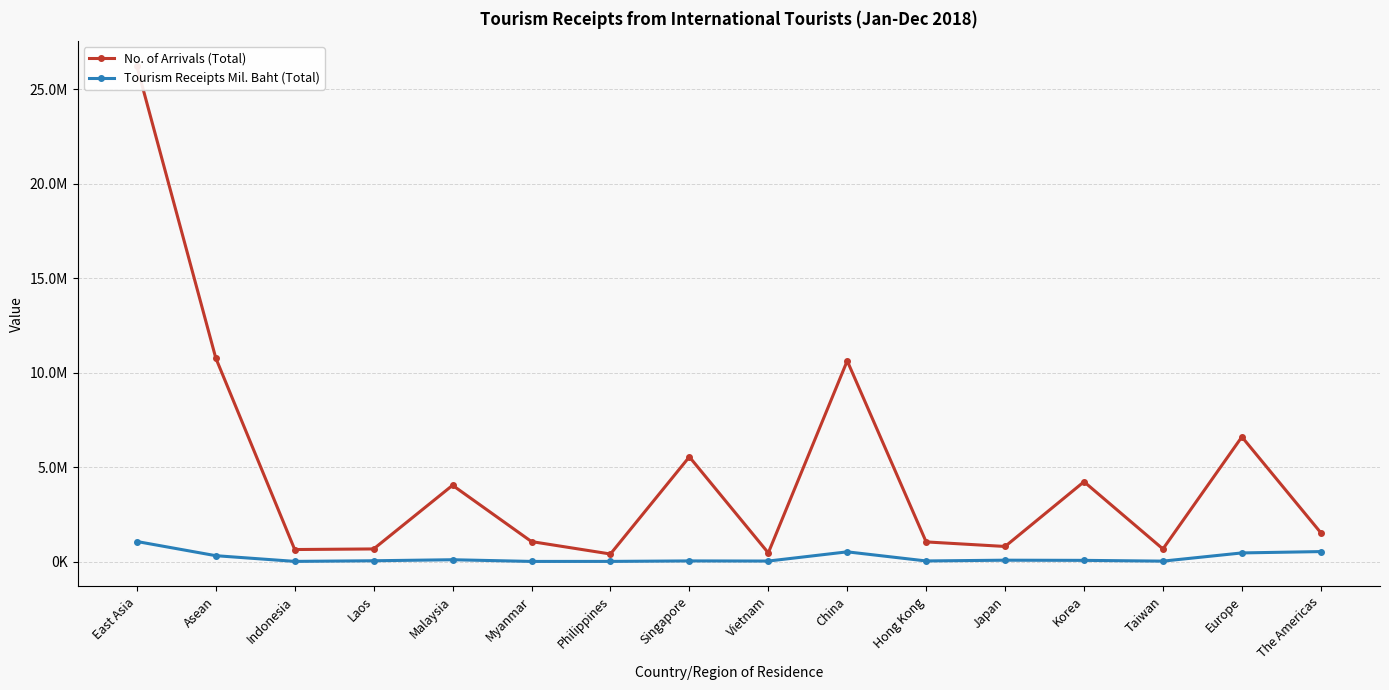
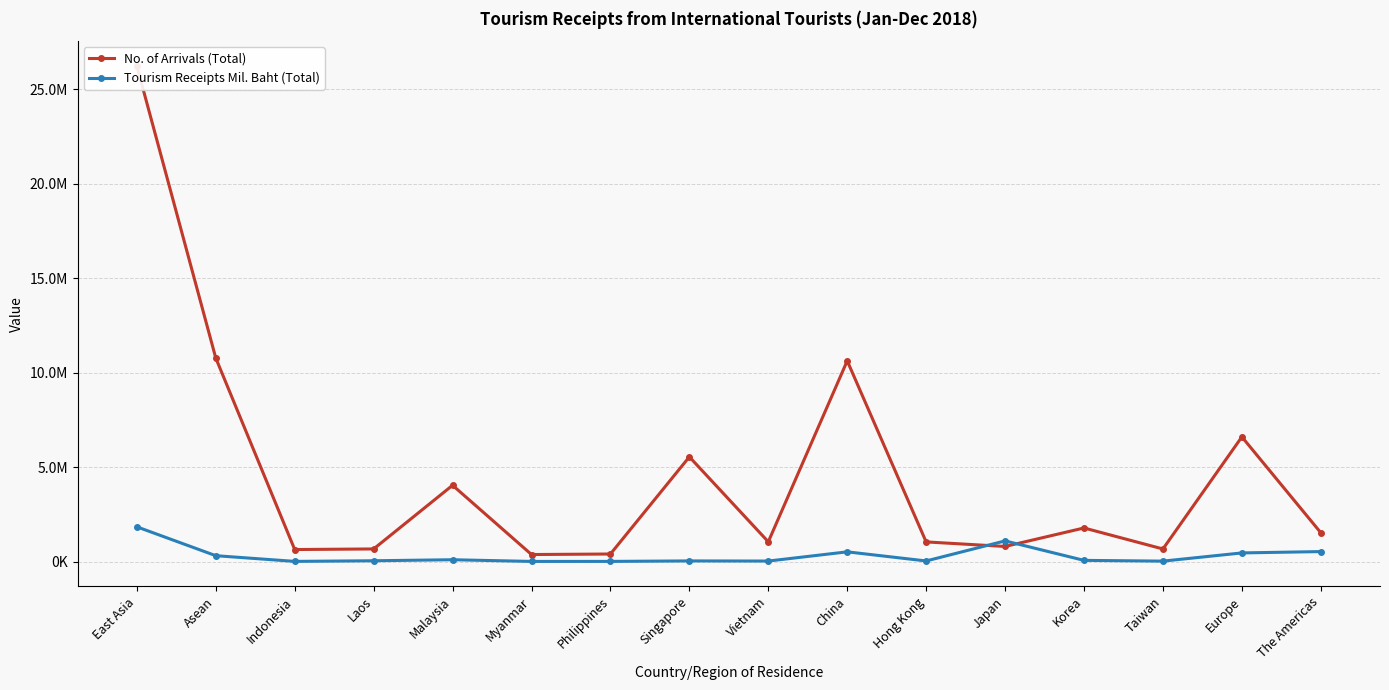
Tourism Receipts Mil. Baht (Total), East Asia: 1100000 -> 1800000
No. of Arrivals (Total), Myanmar: 1100000 -> 400000
No. of Arrivals (Total), Vietnam: 500000 -> 1100000
Tourism Receipts Mil. Baht (Total), Japan: 100000 -> 1100000
No. of Arrivals (Total), Korea: 4200000 -> 1800000
